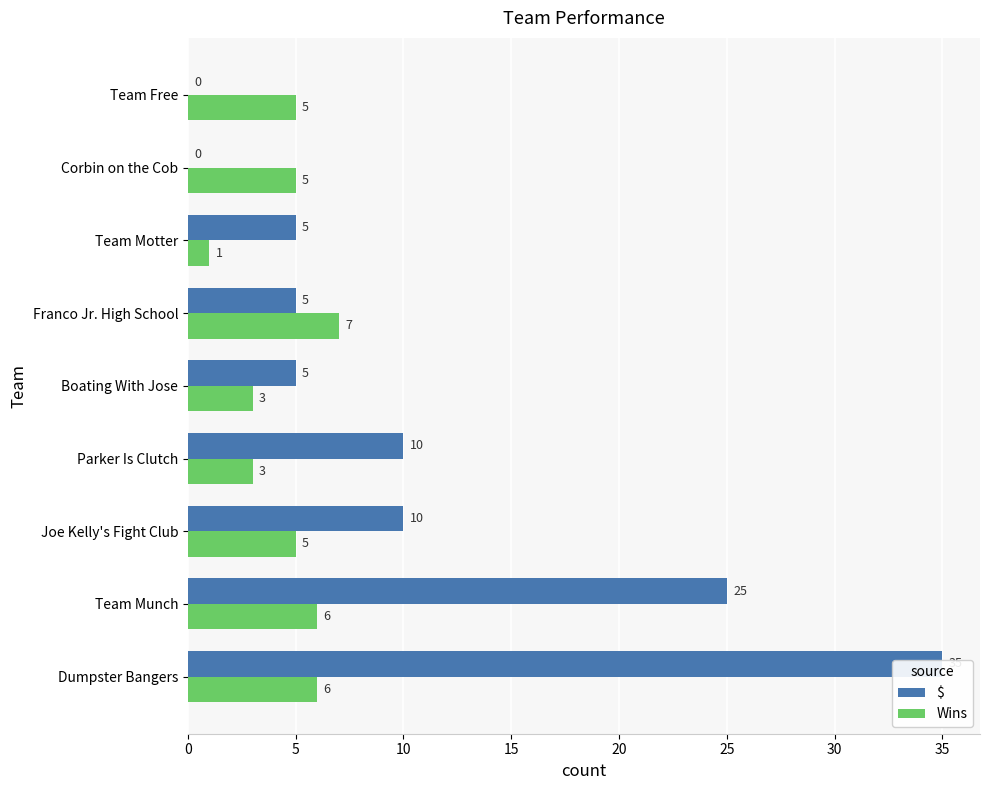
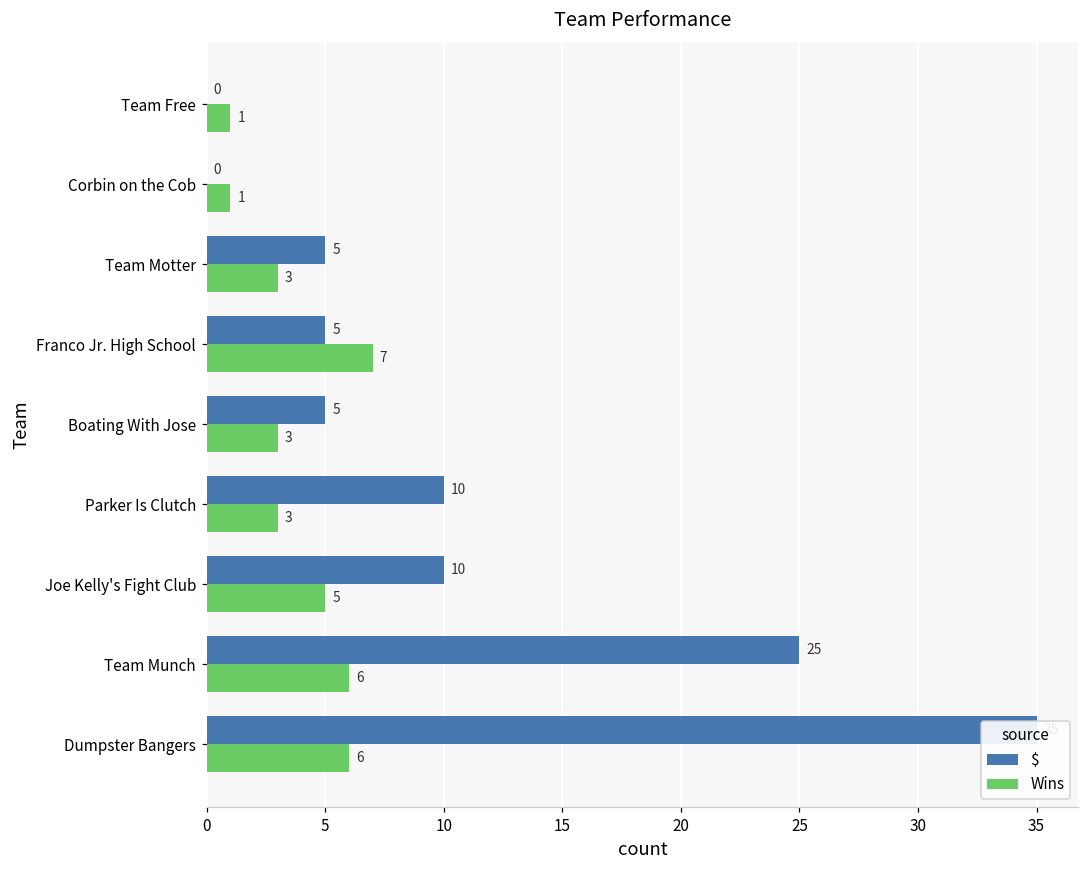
Wins, Team Free: 5 -> 1
Wins, Corbin on the Cob: 5 -> 1
Wins, Team Motter: 1 -> 3
